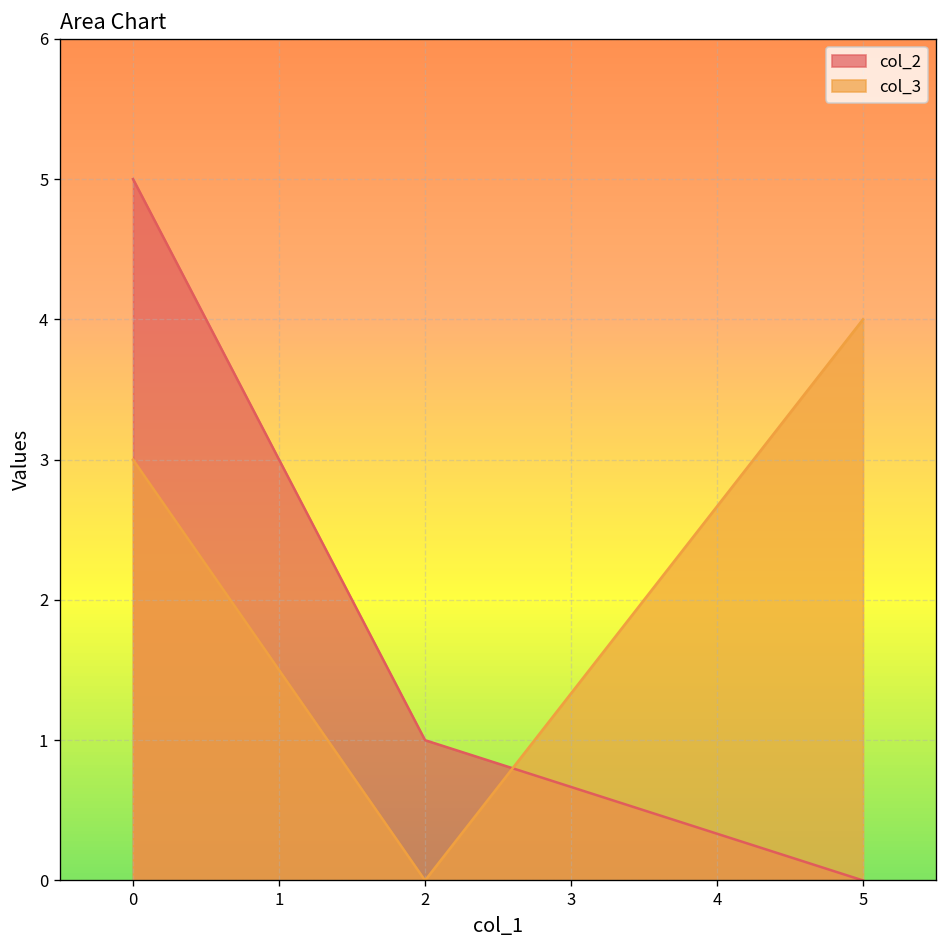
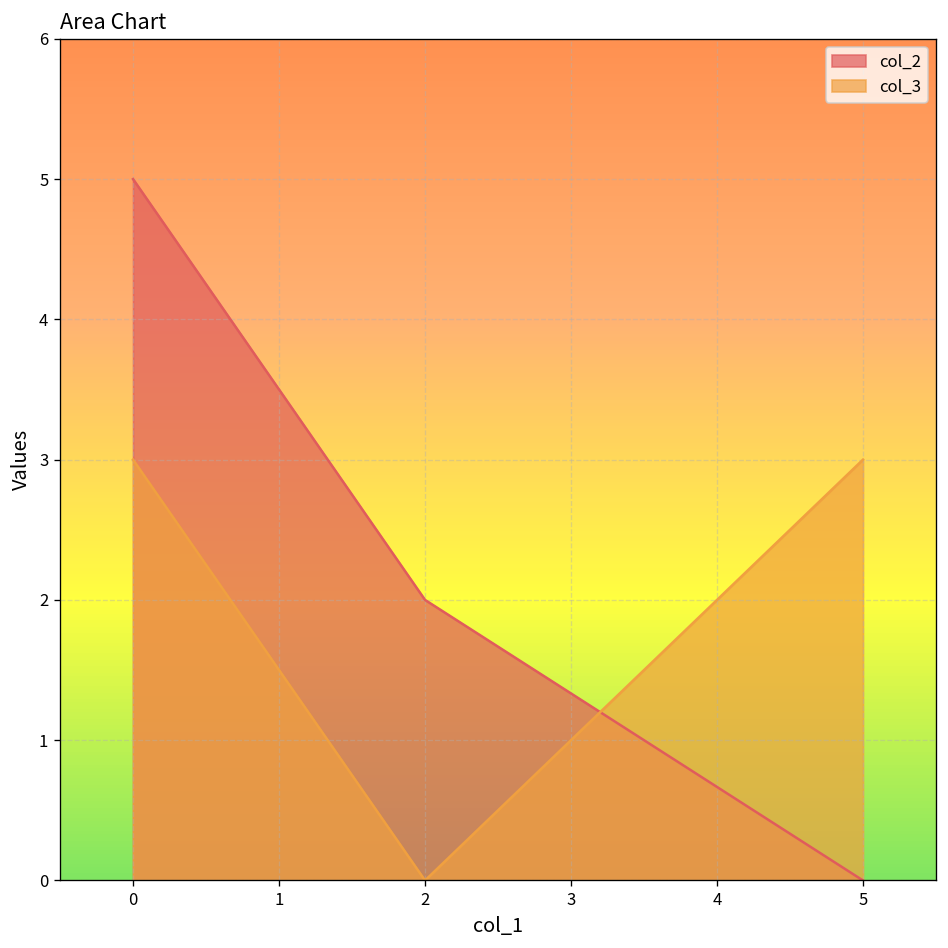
col_2, 2: 1 -> 2
col_3, 5: 4 -> 3
